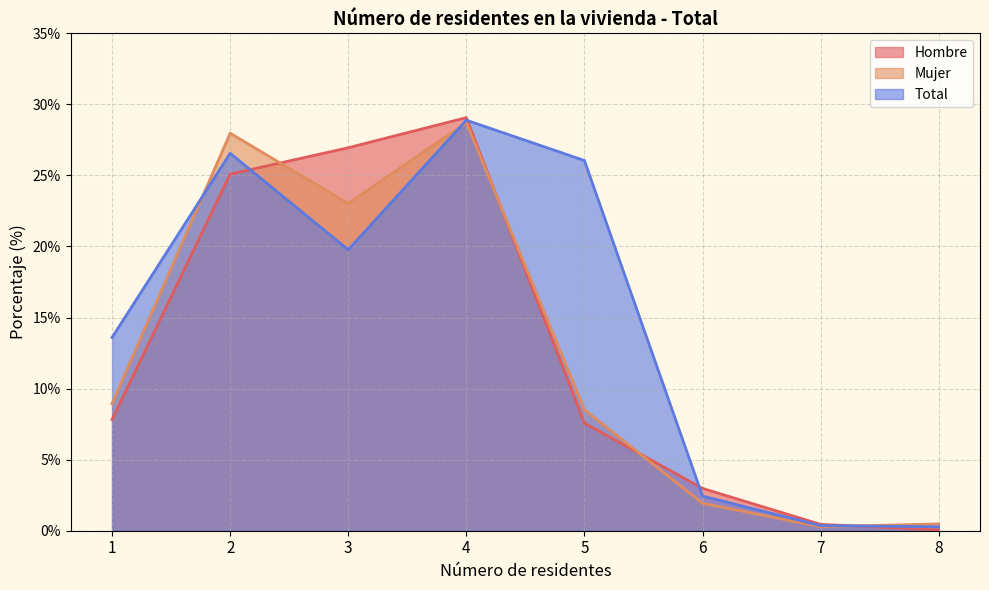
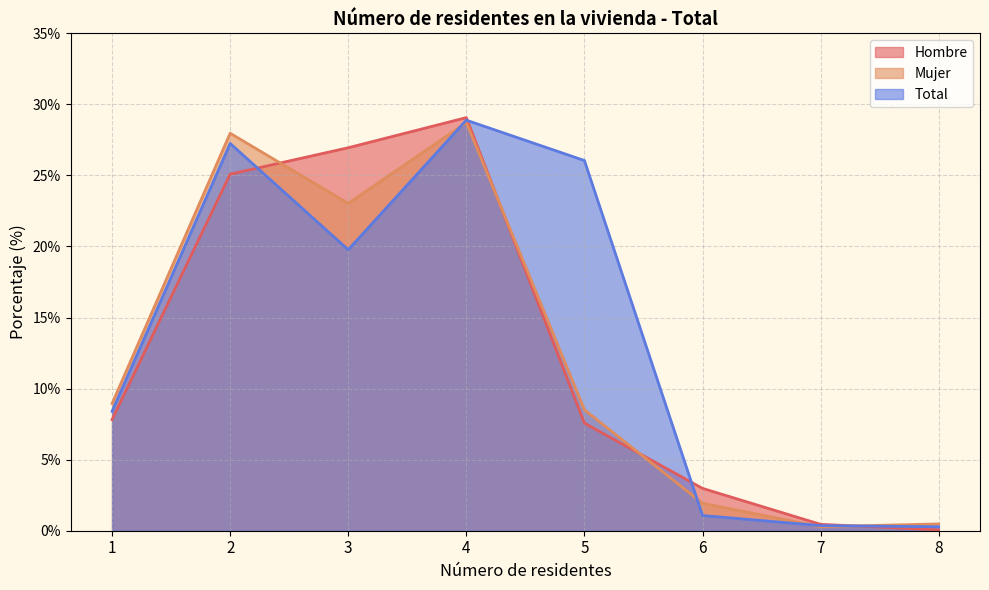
Total, 1: 13.6% -> 8.4%
Total, 2: 26.6% -> 27.3%
Total, 6: 2.4% -> 1.1%
